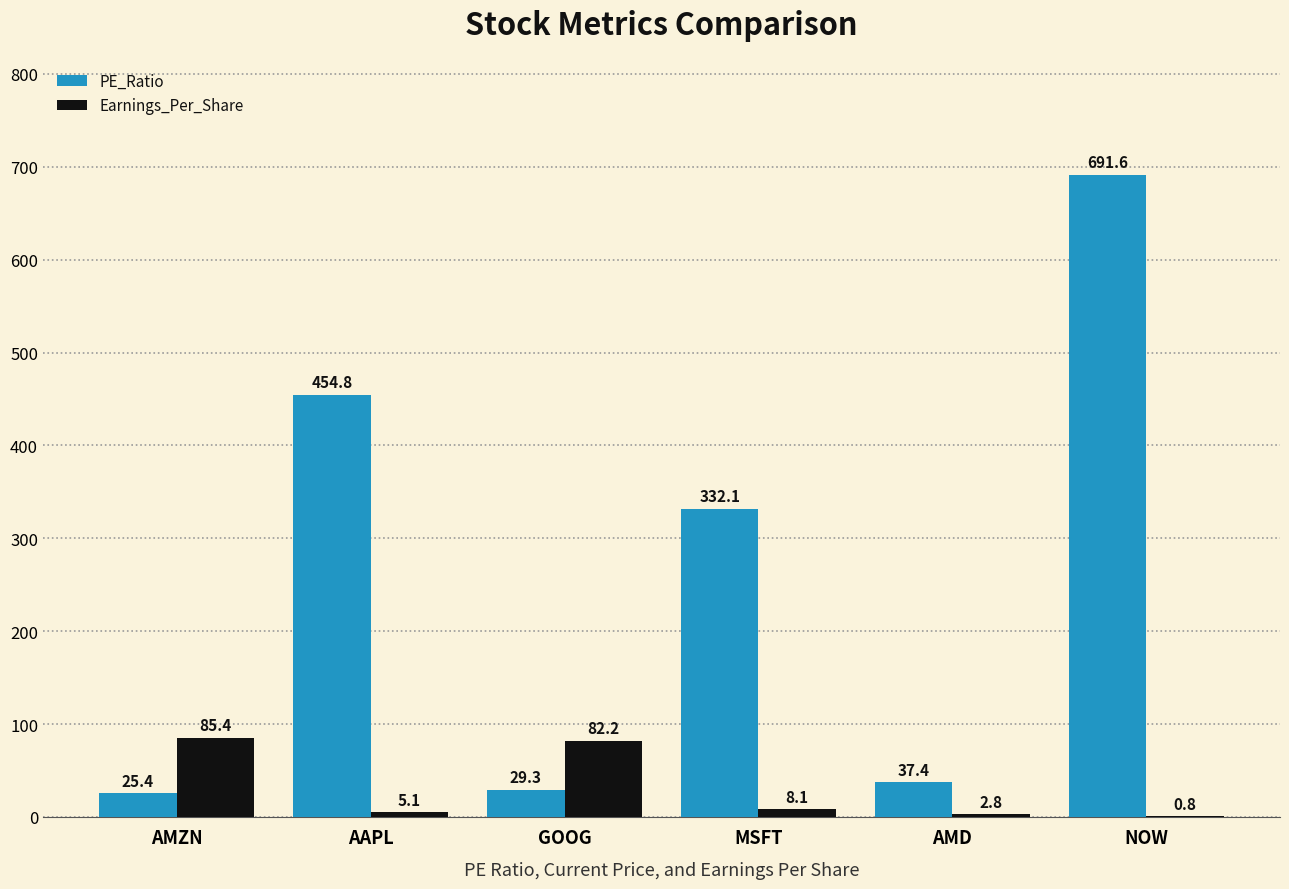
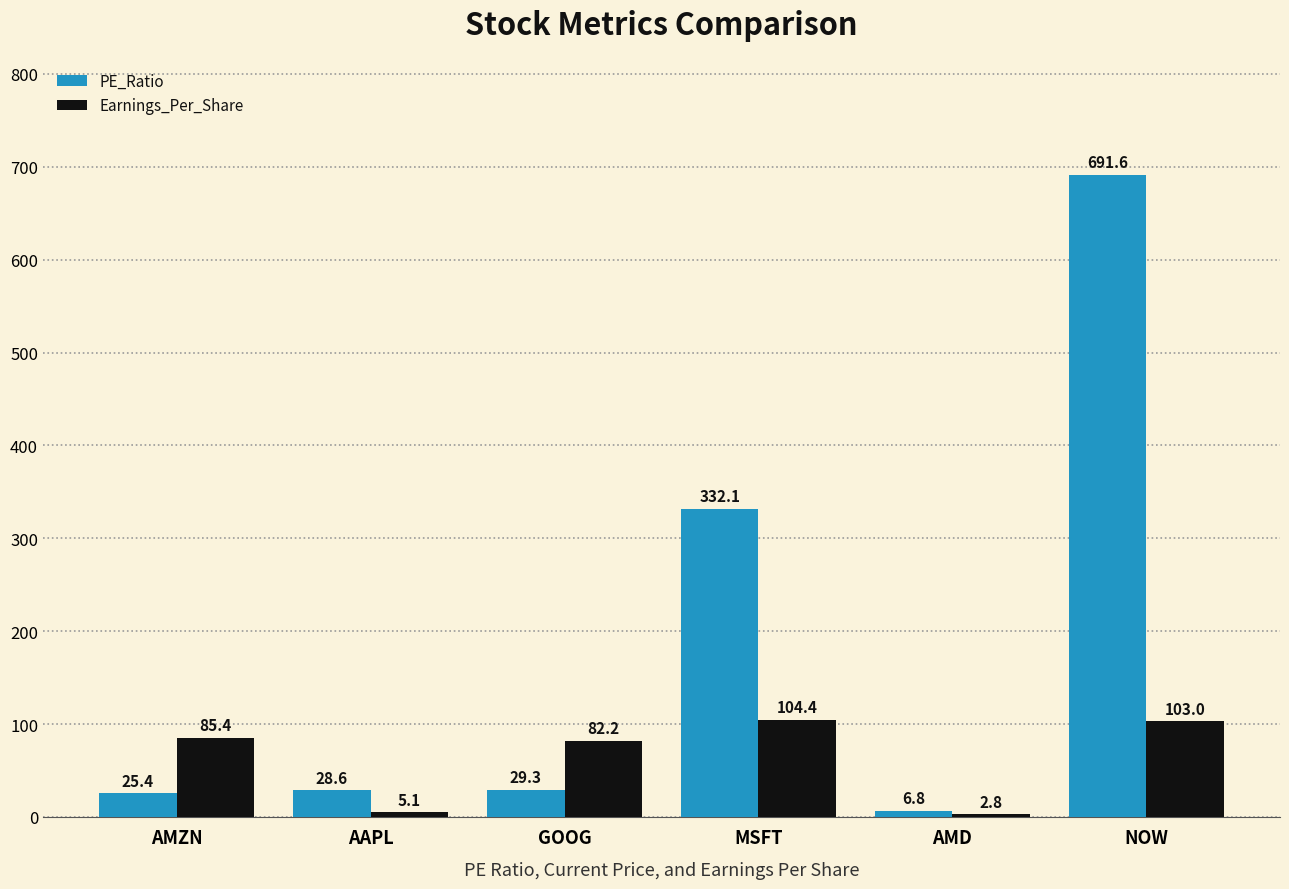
PE_Ratio, AAPL: 454.8 -> 28.6
Earnings_Per_Share, MSFT: 8.1 -> 104.4
PE_Ratio, AMD: 37.4 -> 6.8
Earnings_Per_Share, NOW: 0.8 -> 103.0
